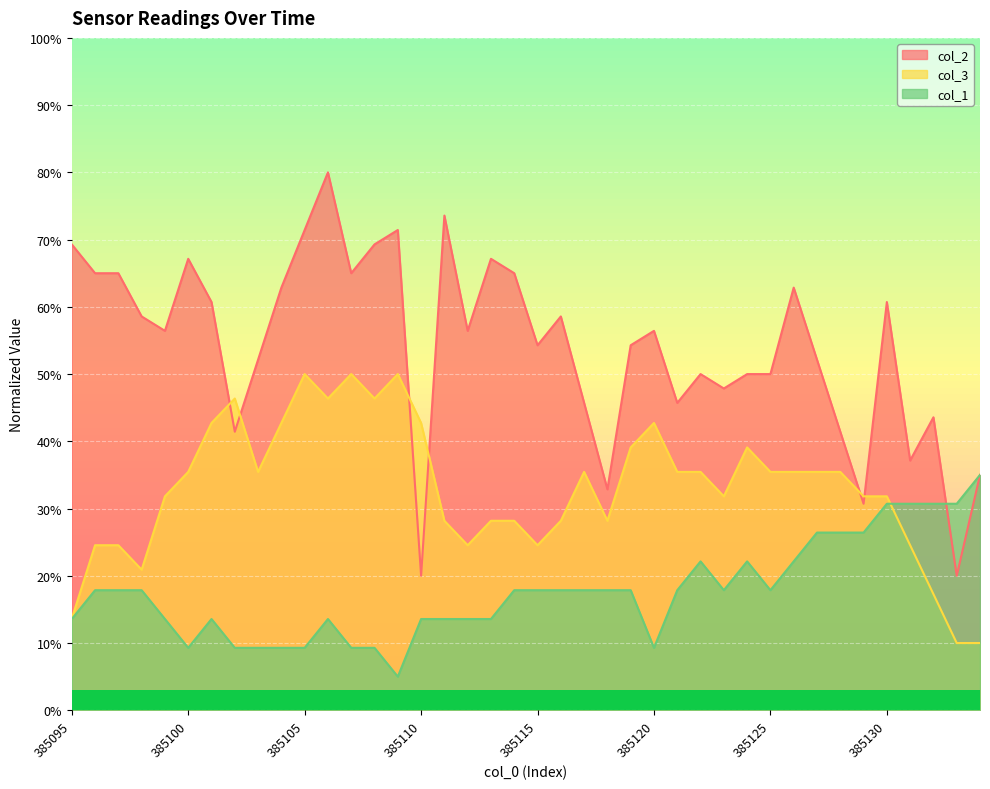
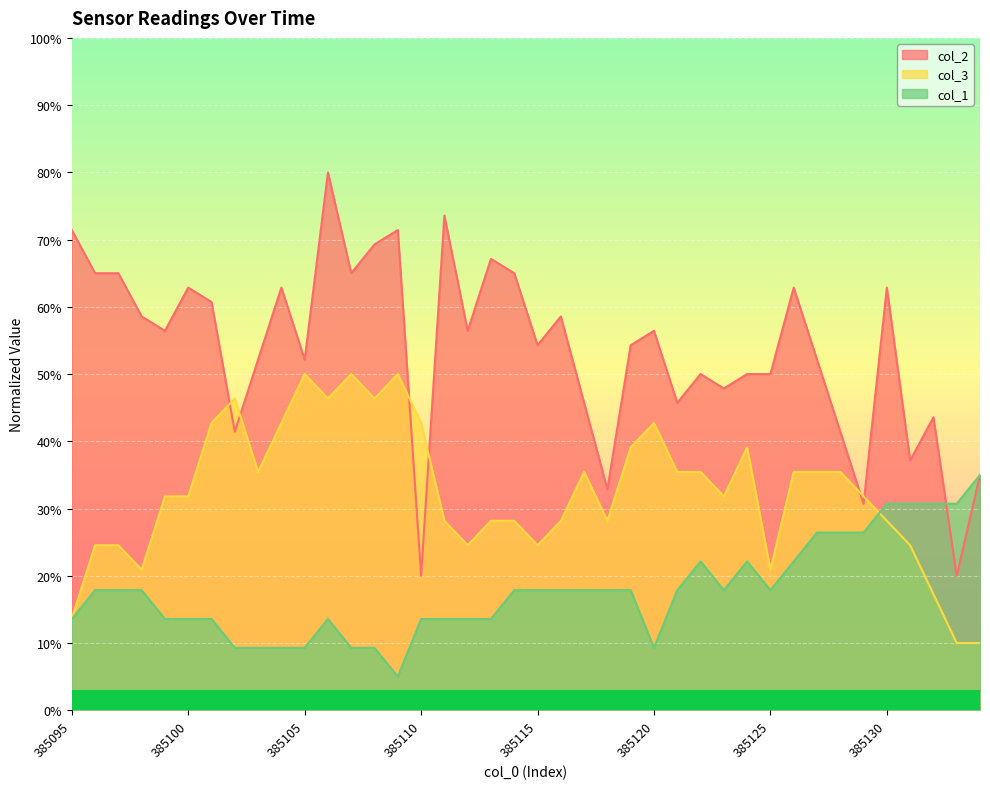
col_2, 385095: 69% -> 71%
col_2, 385100: 67% -> 63%
col_3, 385100: 35% -> 32%
col_1, 385100: 9% -> 14%
col_2, 385105: 71% -> 52%
col_3, 385125: 35% -> 21%
col_2, 385130: 61% -> 63%
col_3, 385130: 32% -> 28%
